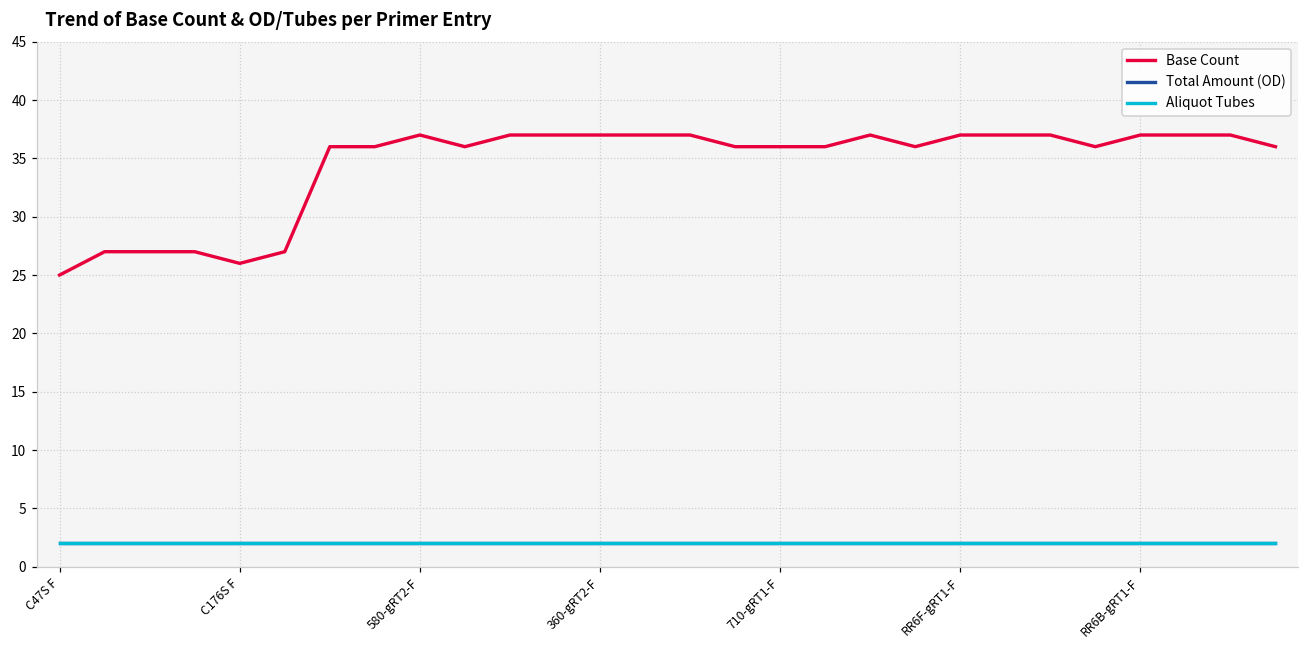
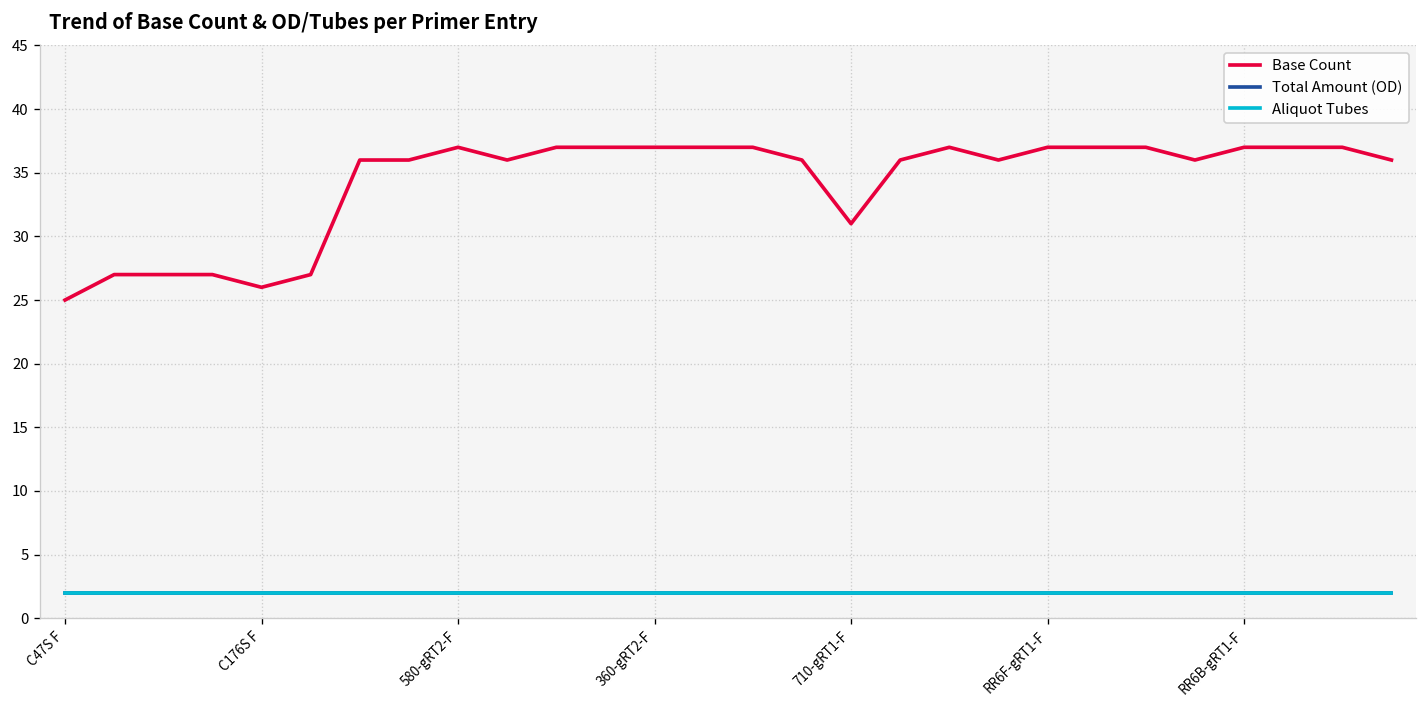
Base Count, 710-gRT1-F: 36 -> 31
